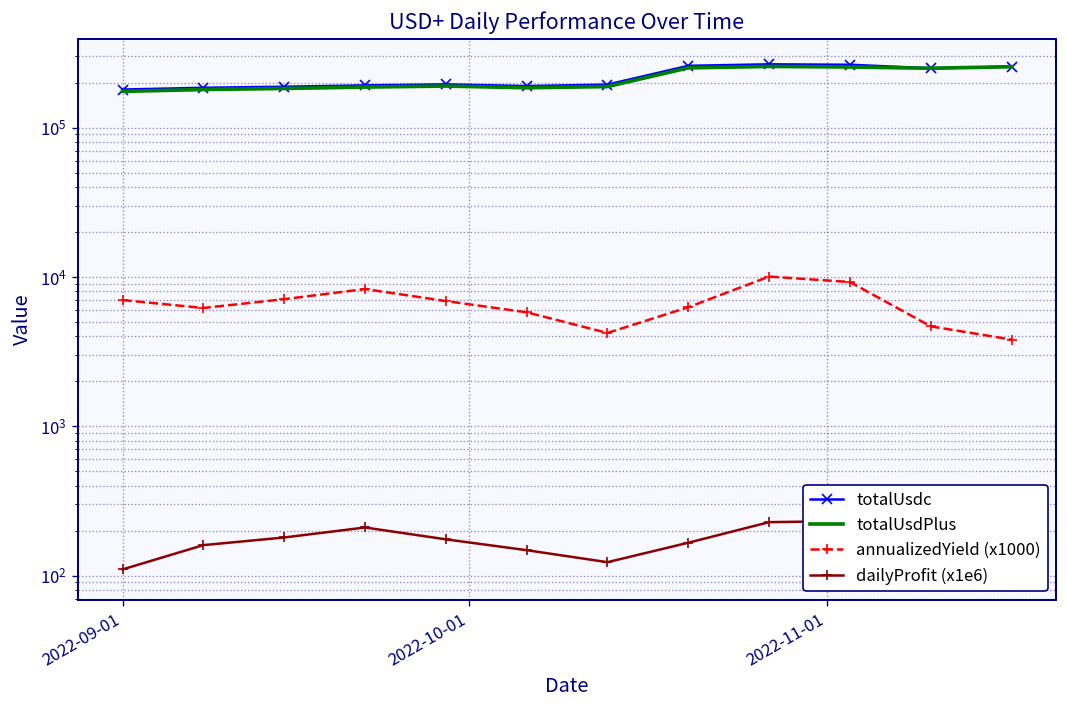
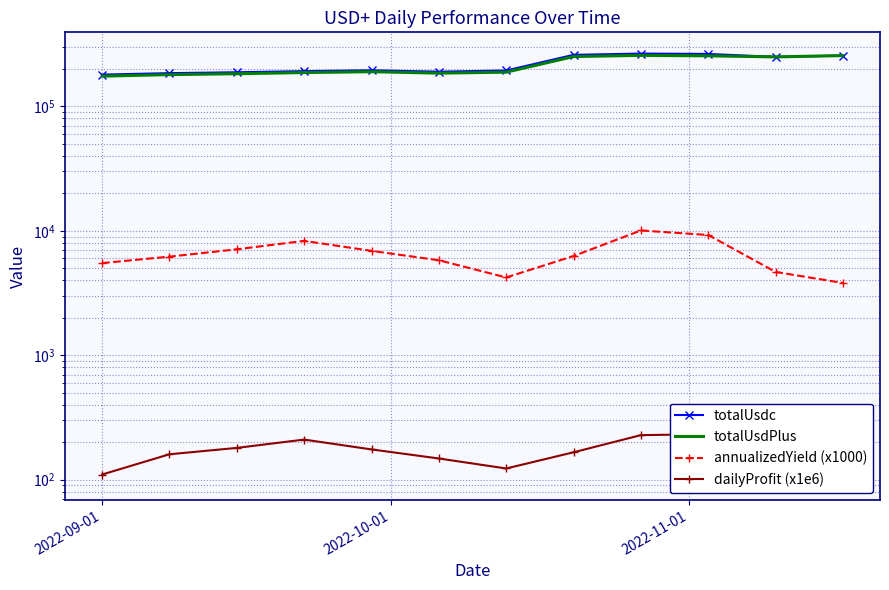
annualizedYield (x1000), 2022-09-01: 7000 -> 6000
